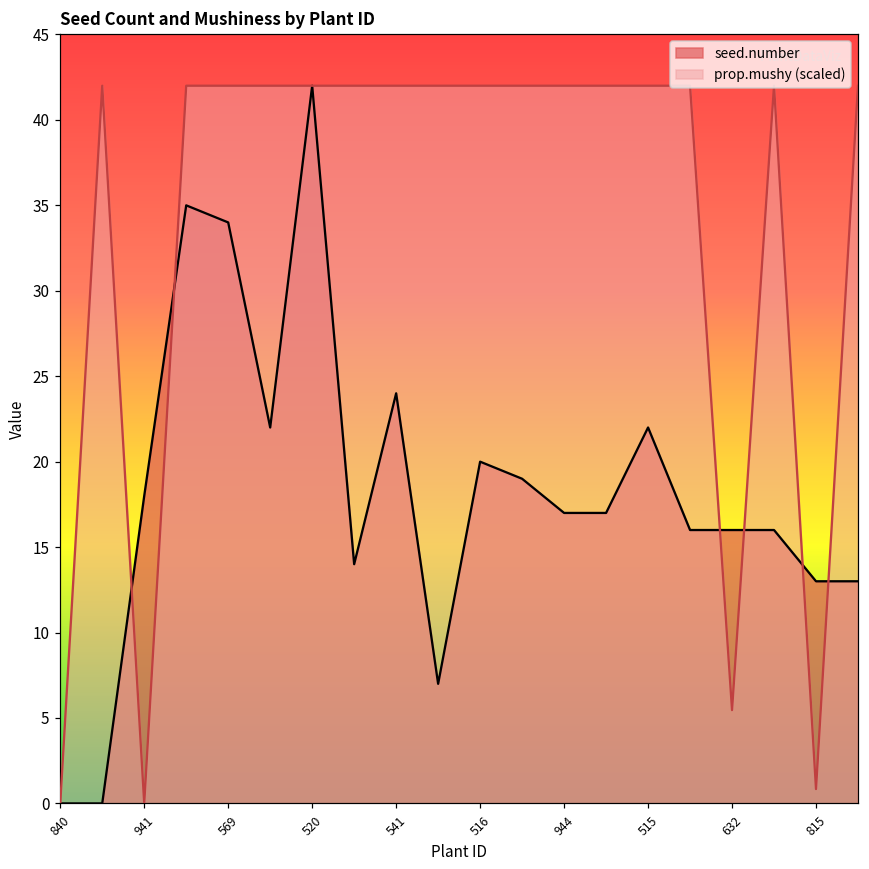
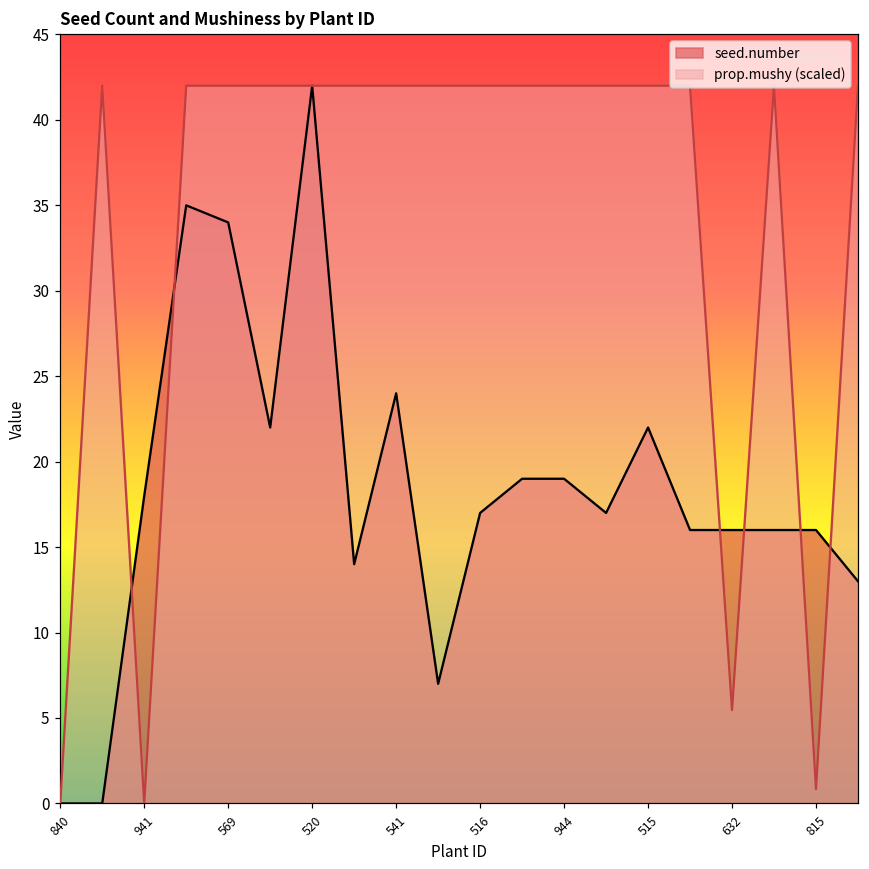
seed.number, 516: 20 -> 17
seed.number, 944: 17 -> 19
seed.number, 815: 13 -> 16
